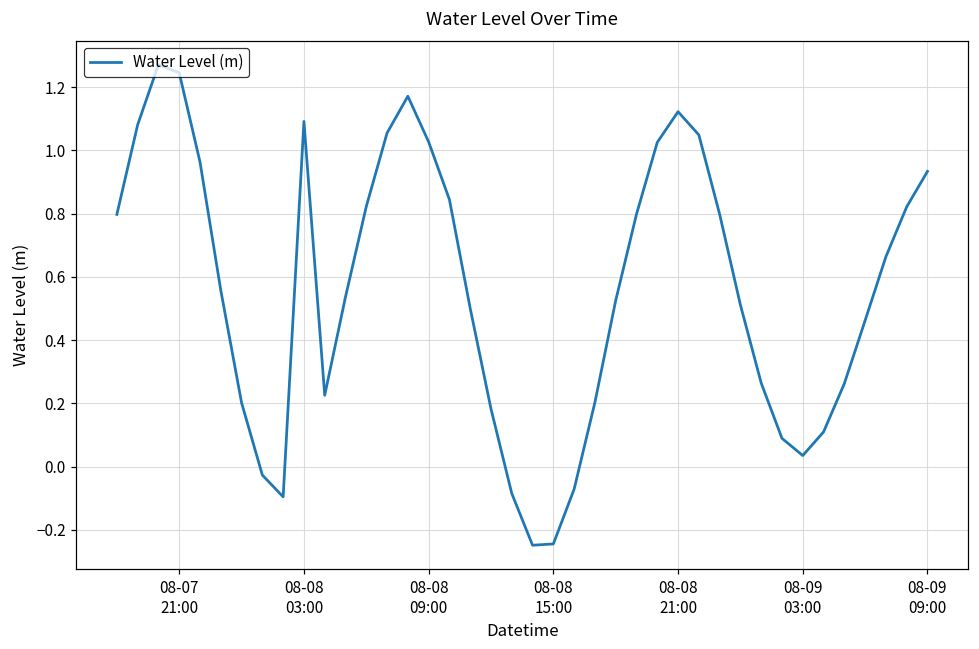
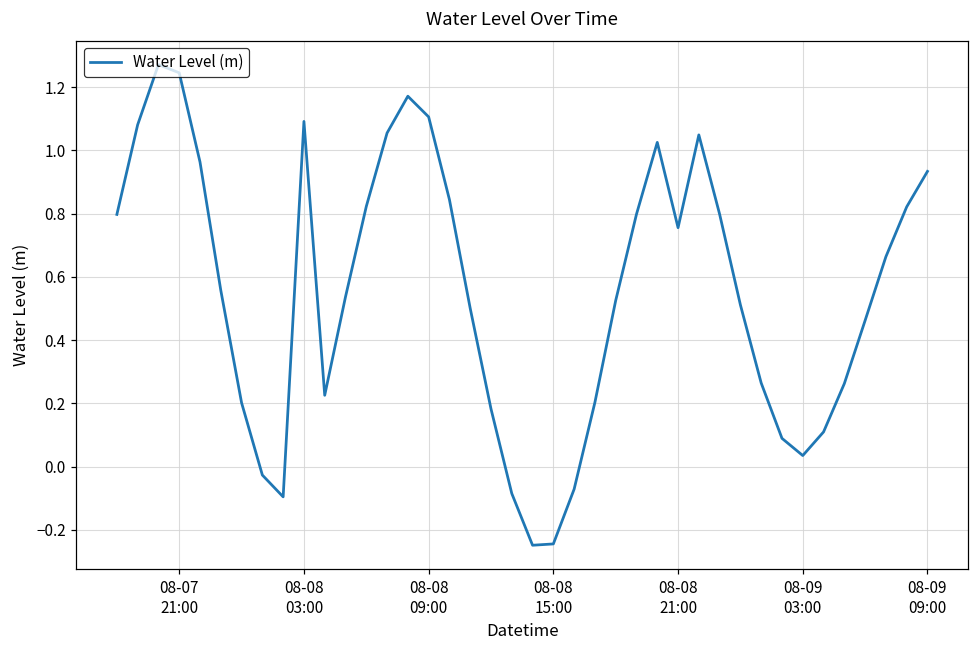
08-08 09:00: 1.03 -> 1.11
08-08 21:00: 1.12 -> 0.76
